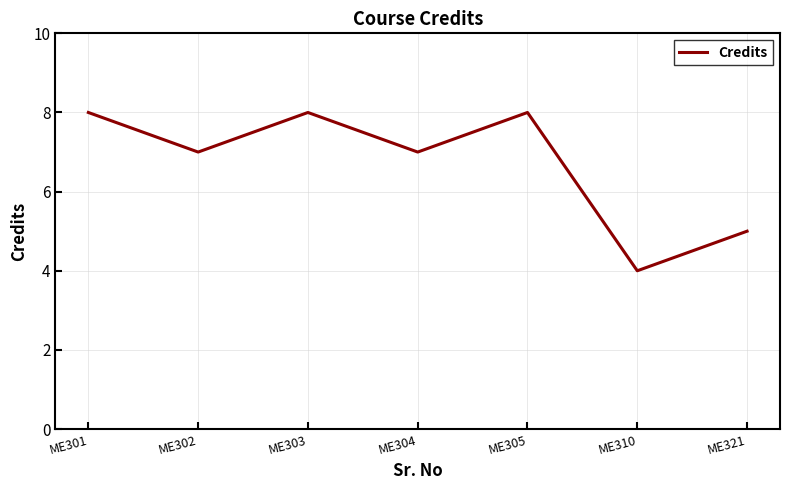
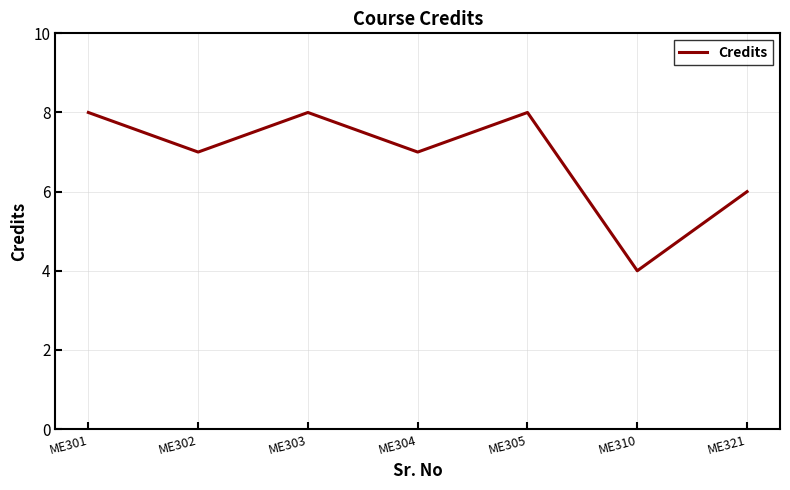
ME321: 5 -> 6
